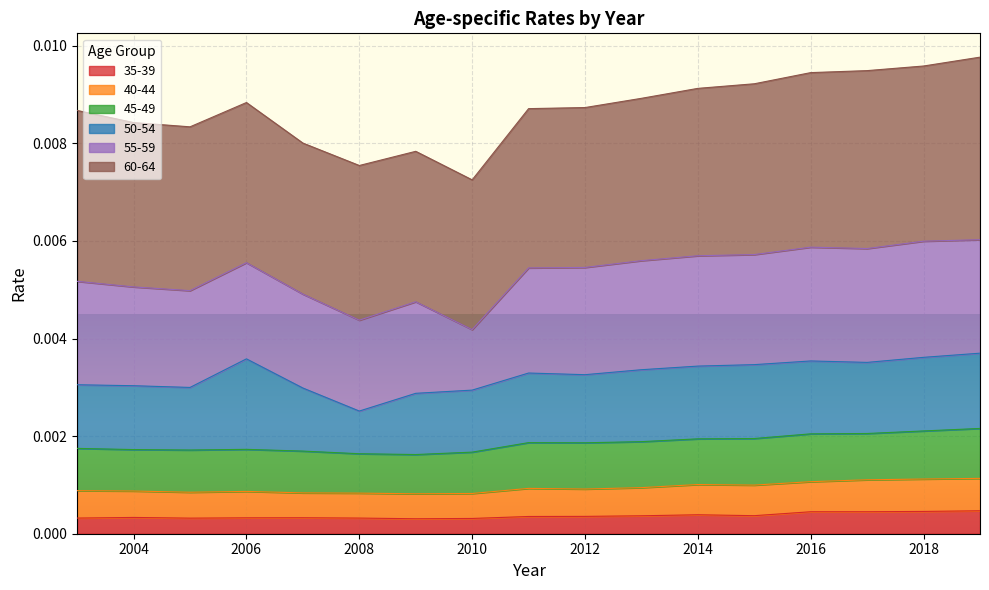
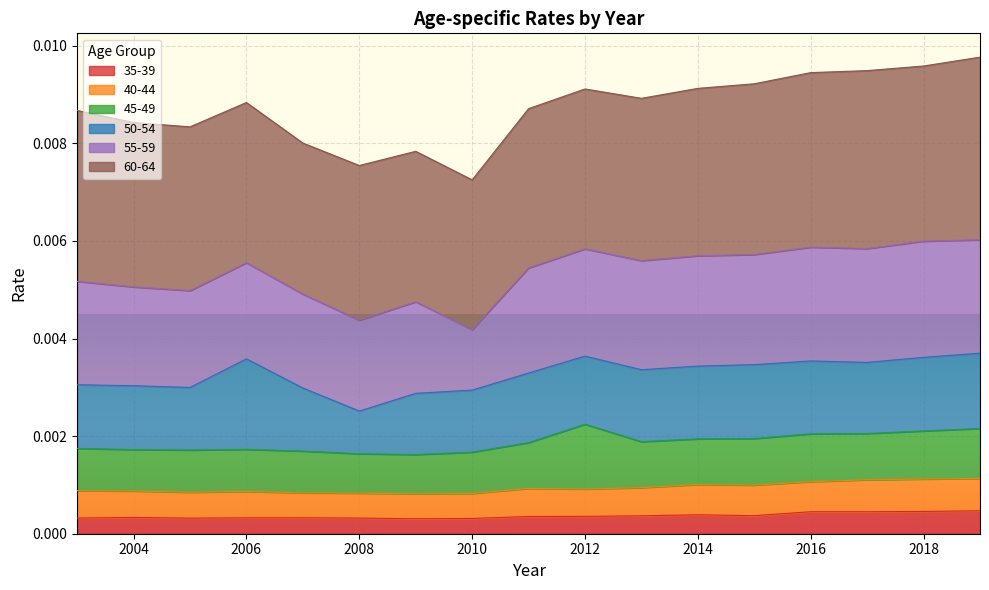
45-49, 2012: 0.0009 -> 0.0013
